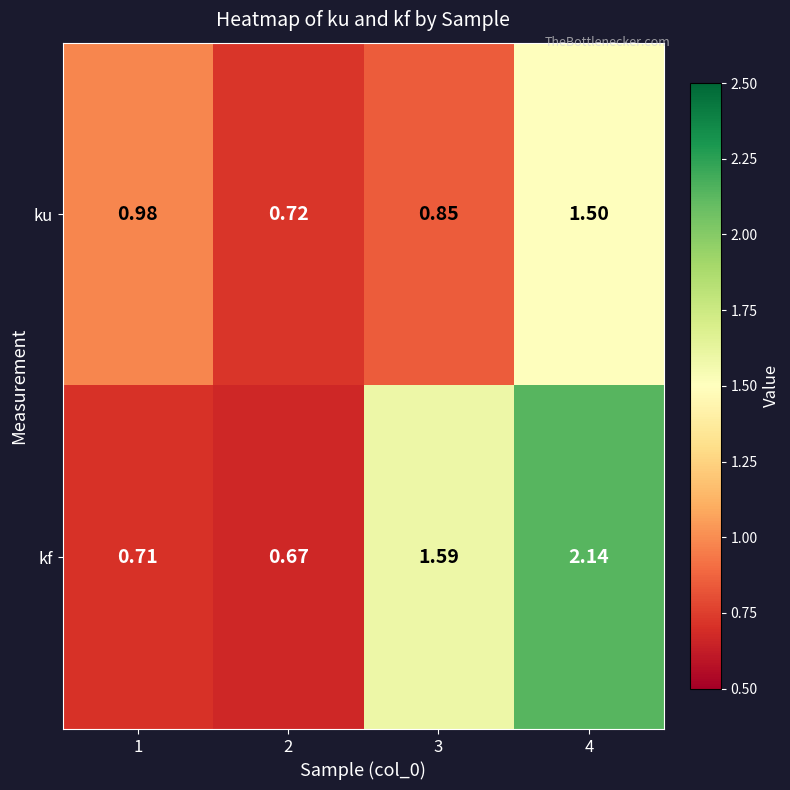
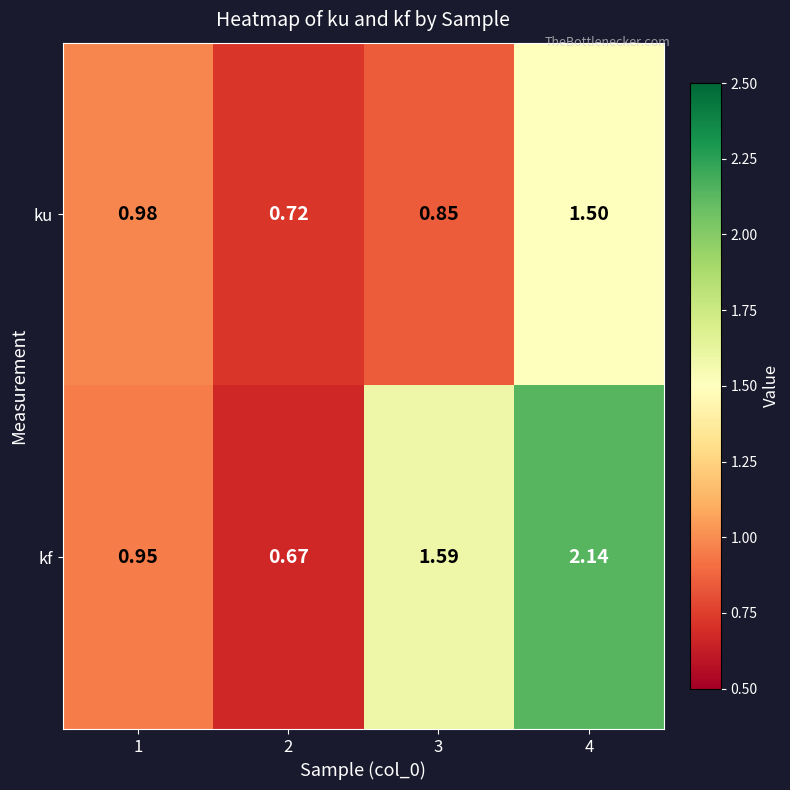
kf, 1: 0.71 -> 0.95
